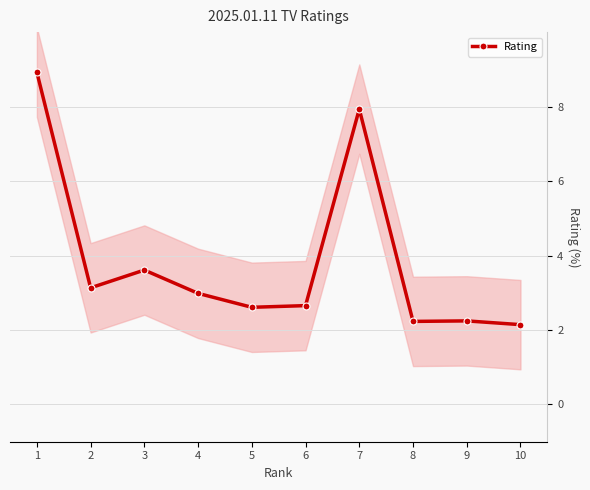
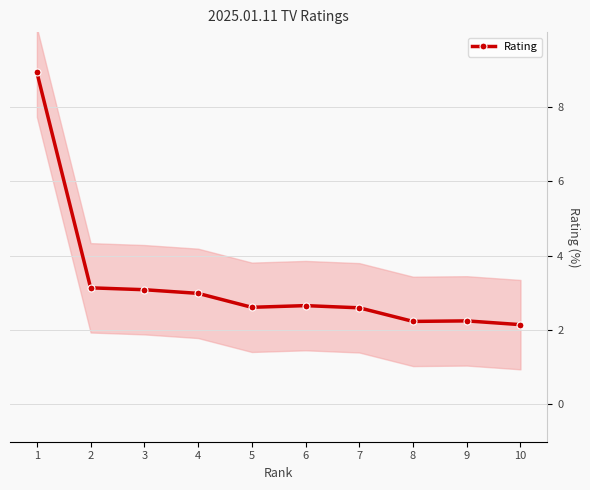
Rating, 3: 3.6 -> 3.1
Rating, 7: 7.9 -> 2.6
